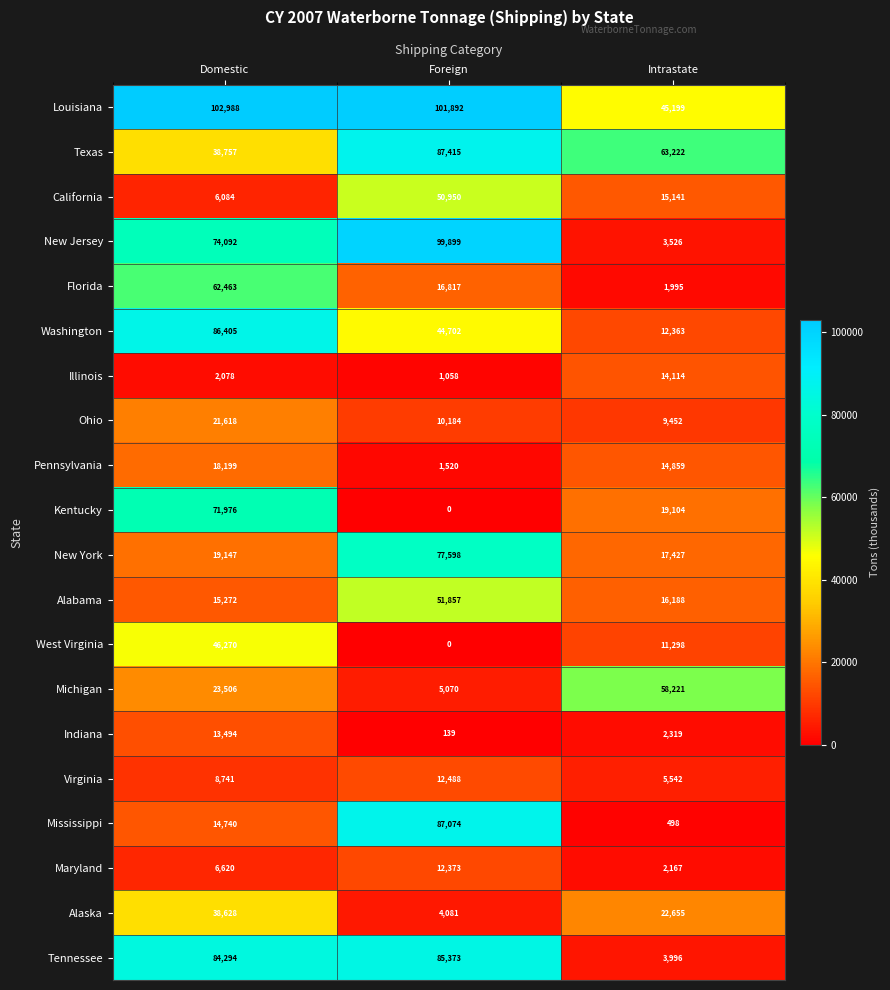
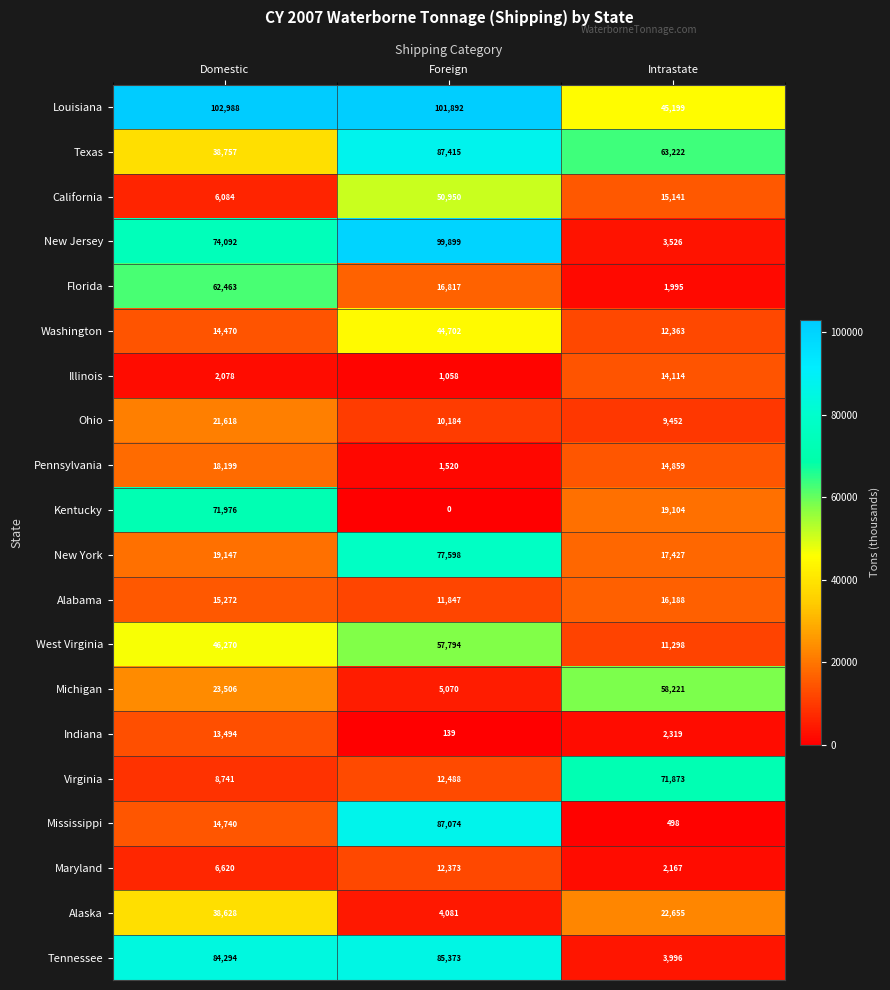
Washington, Domestic: 86,405 -> 14,470
Alabama, Foreign: 51,857 -> 11,847
West Virginia, Foreign: 0 -> 57,794
Virginia, Intrastate: 5,542 -> 71,873
